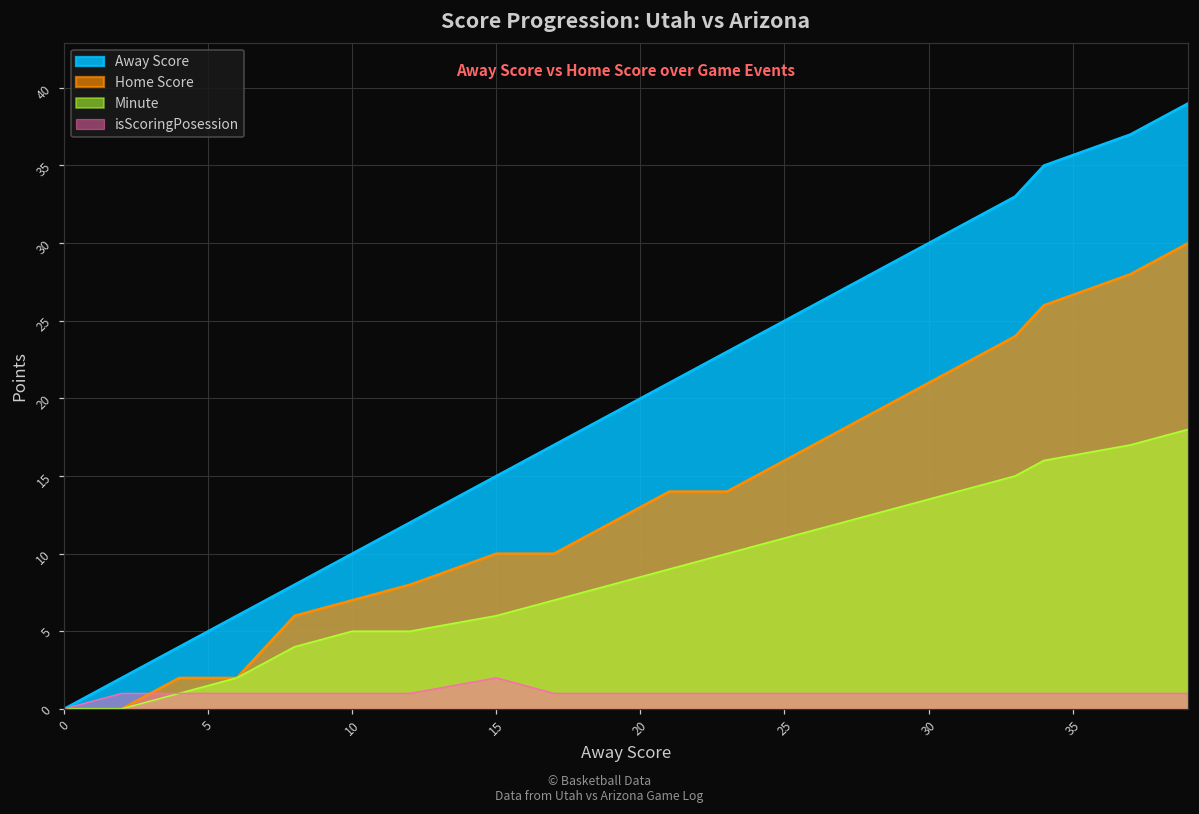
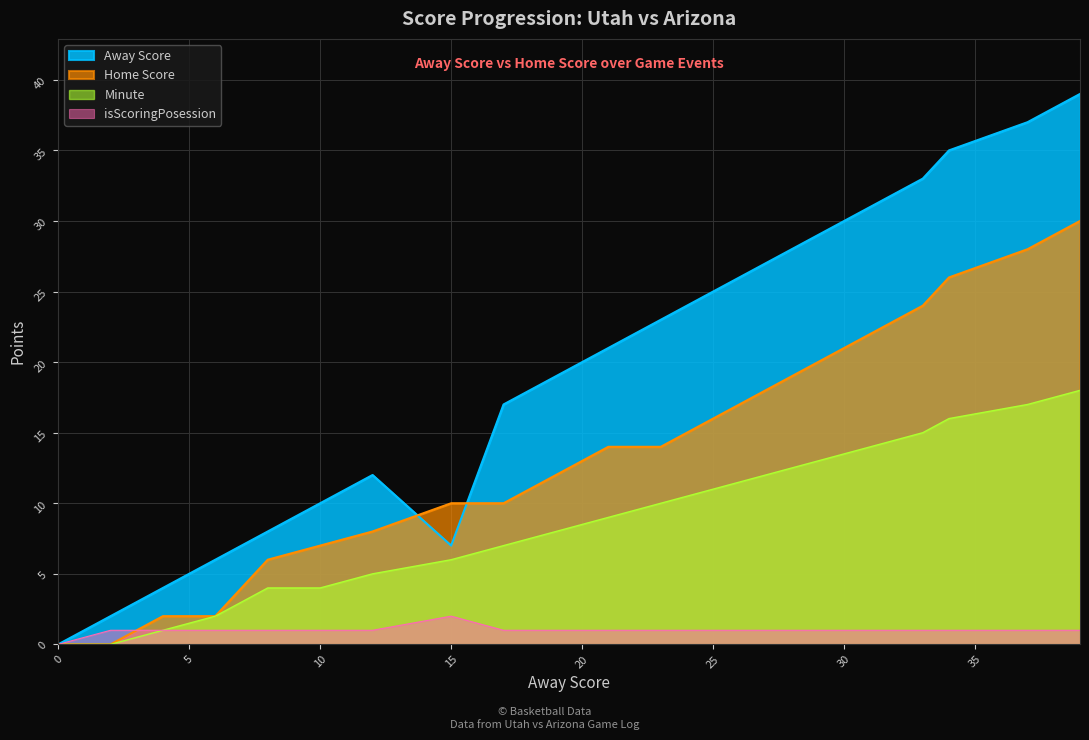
Minute, 10: 5 -> 4
Away Score, 15: 15 -> 7
